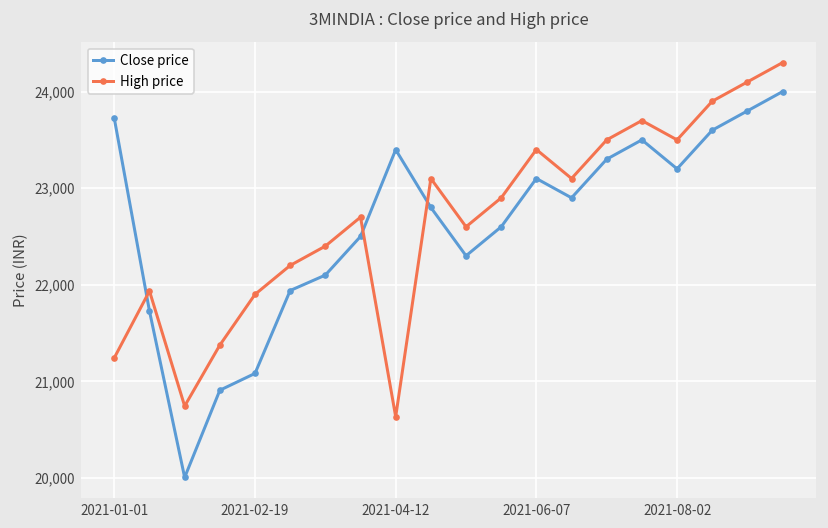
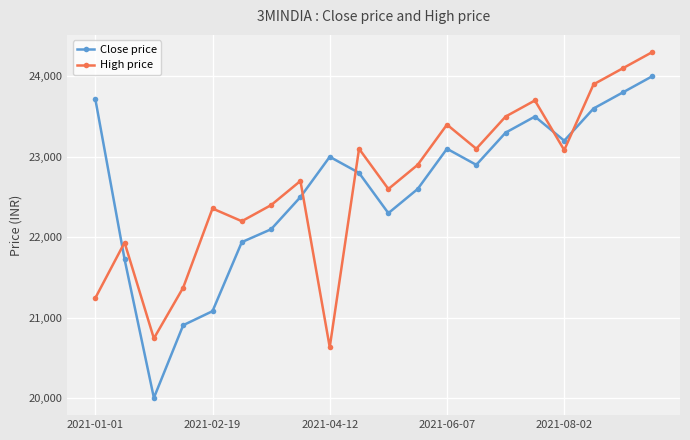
High price, 2021-02-19: 21,900 -> 22,400
Close price, 2021-04-12: 23,400 -> 23,000
High price, 2021-08-02: 23,500 -> 23,100
